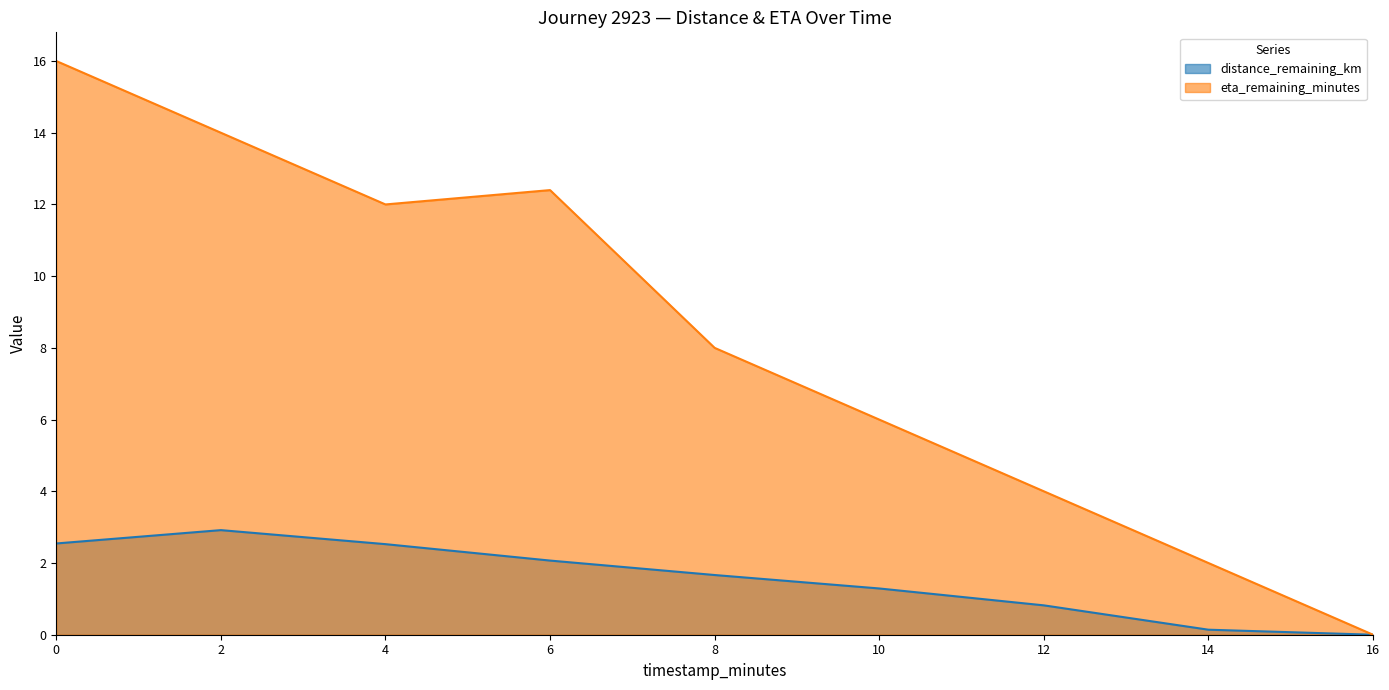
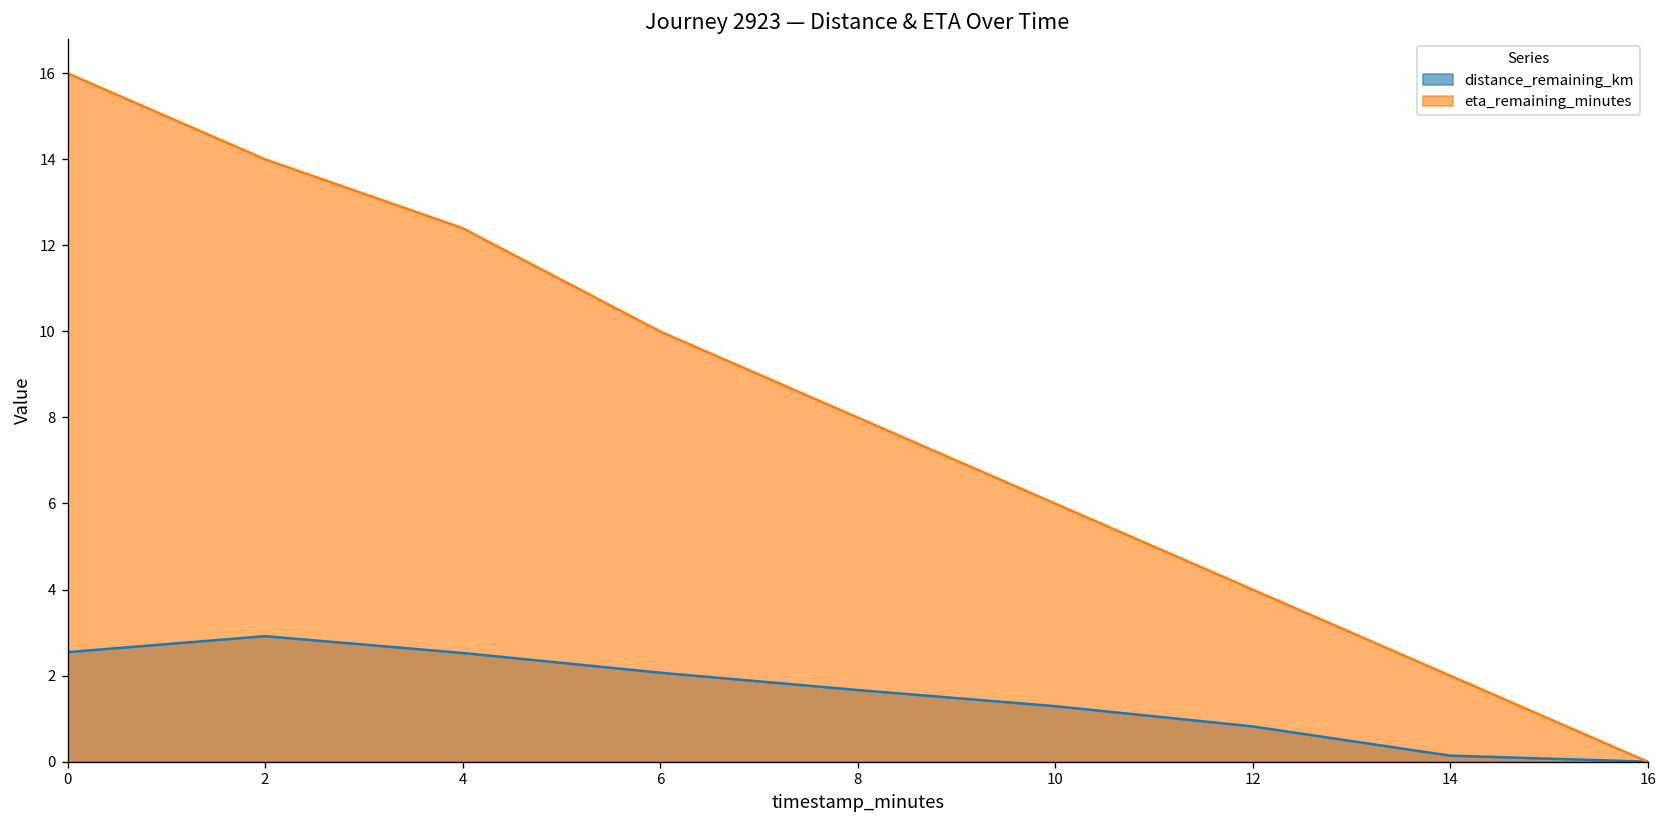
eta_remaining_minutes, 4: 12.0 -> 12.4
eta_remaining_minutes, 6: 12.4 -> 10.0
